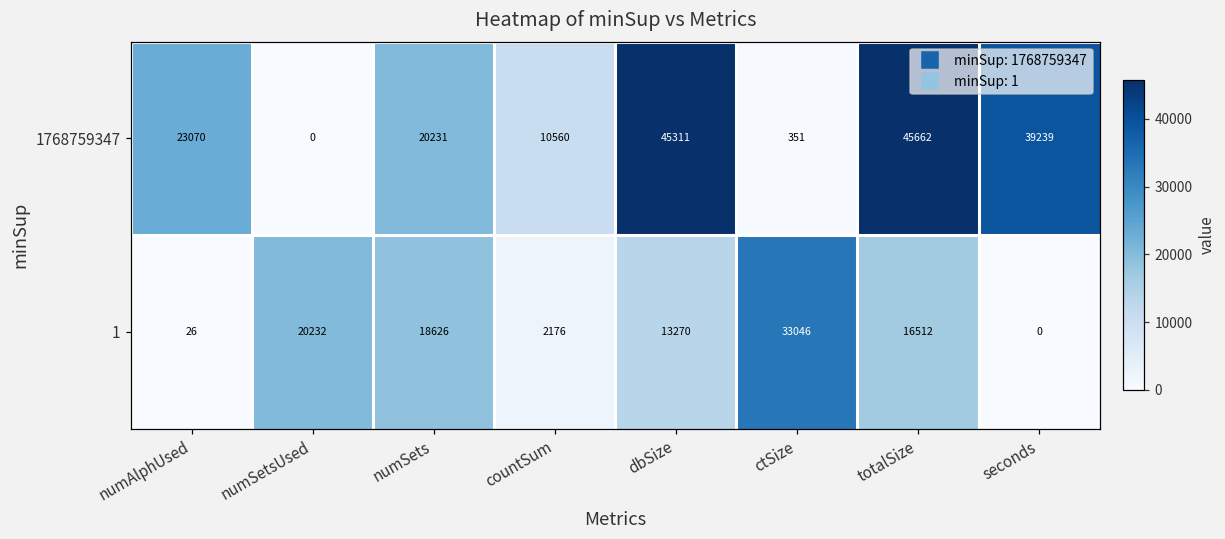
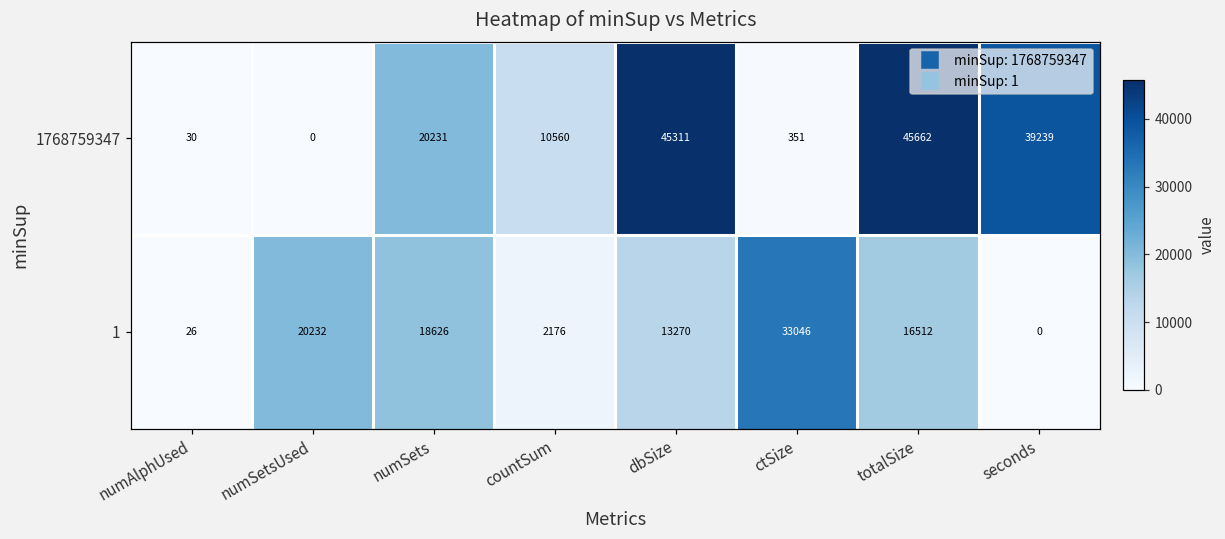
1768759347, numAlphUsed: 23070 -> 30
